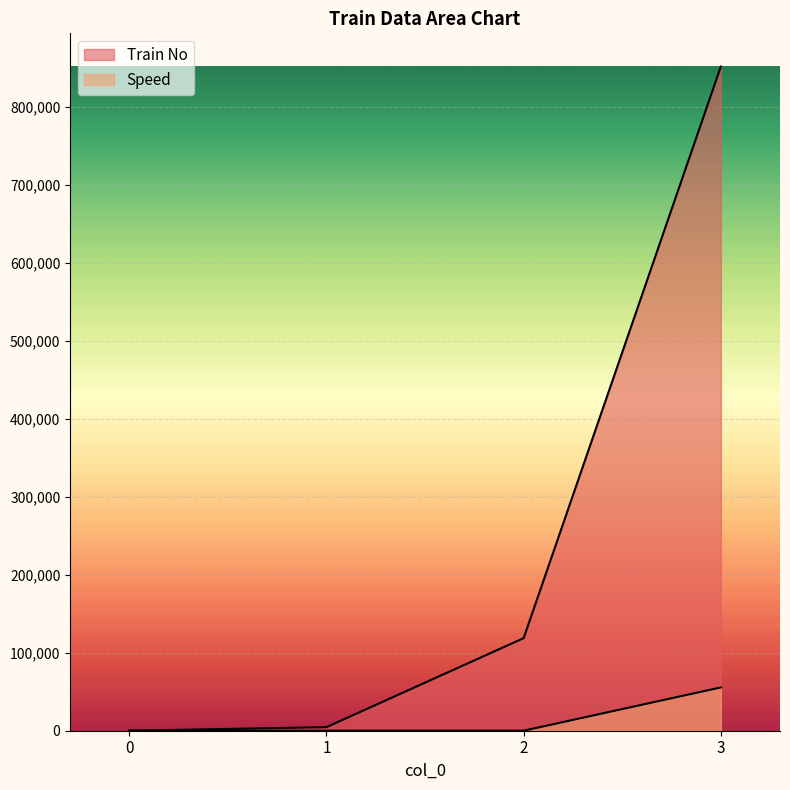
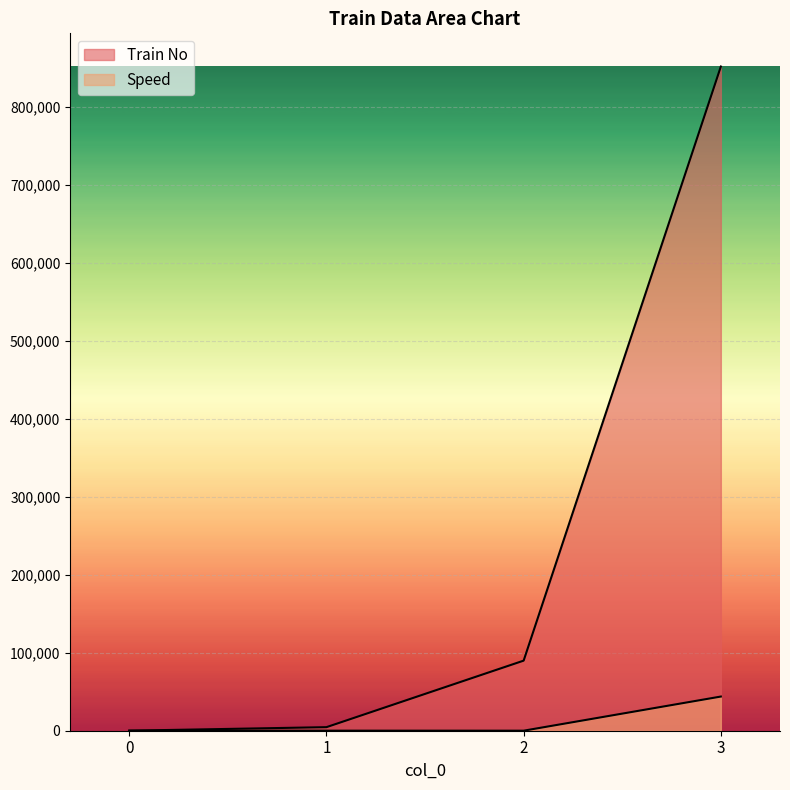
Train No, 2: 120,000 -> 90,000
Speed, 3: 60,000 -> 40,000
